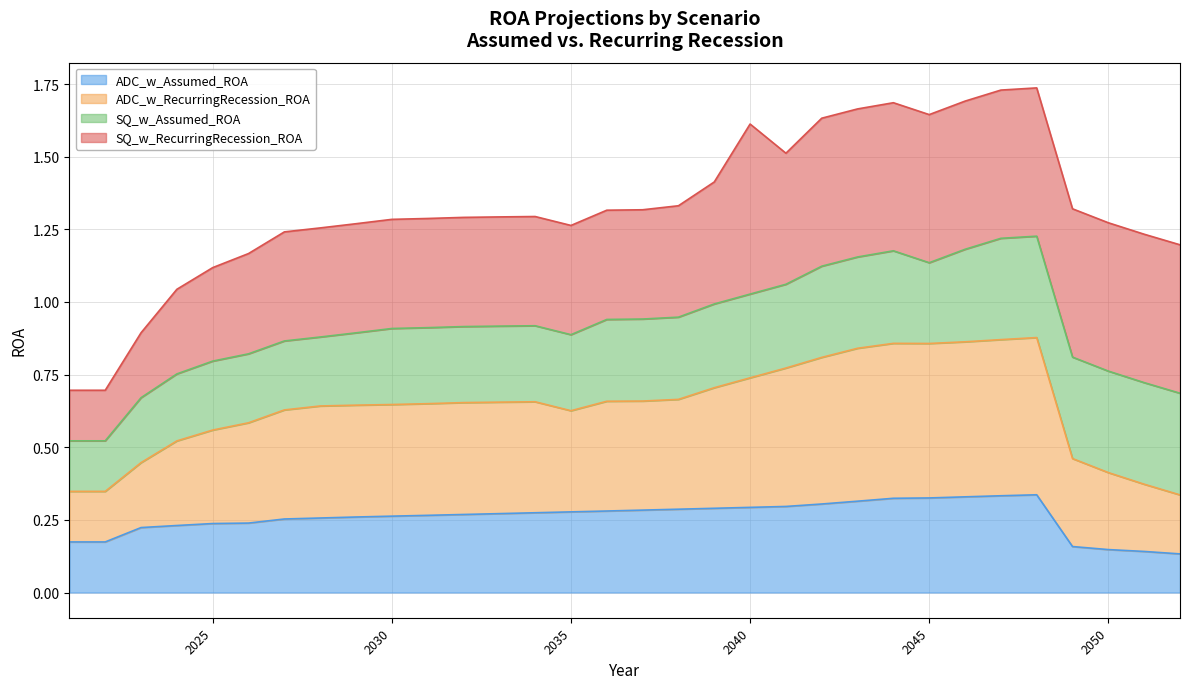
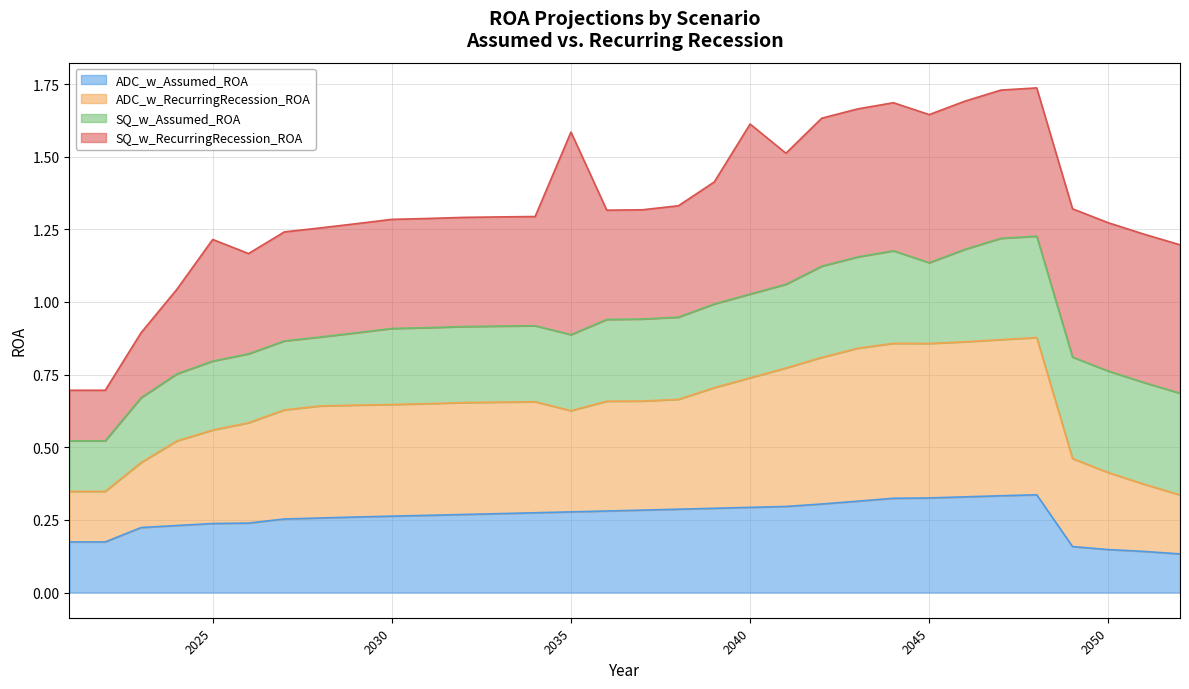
SQ_w_RecurringRecession_ROA, 2025: 0.32 -> 0.42
SQ_w_RecurringRecession_ROA, 2035: 0.38 -> 0.70
